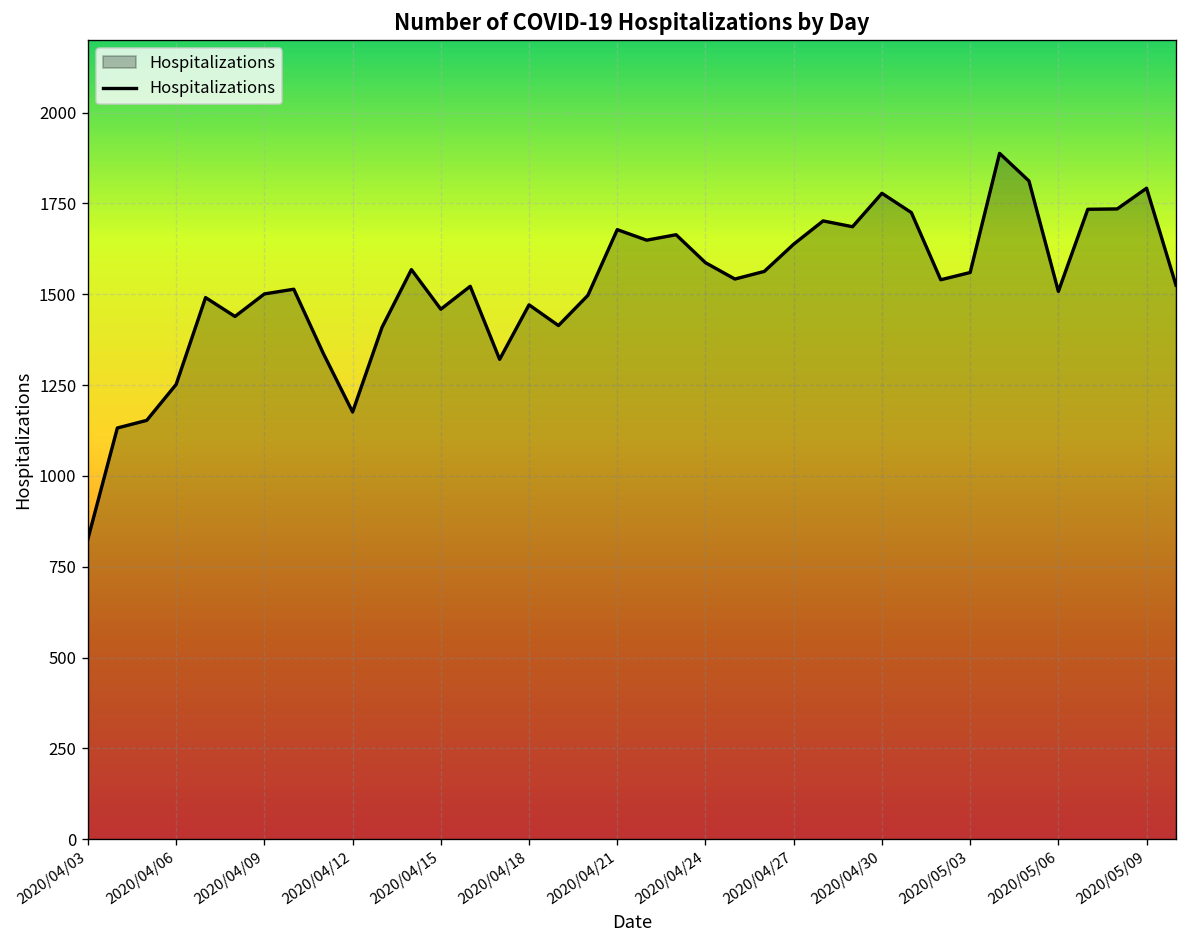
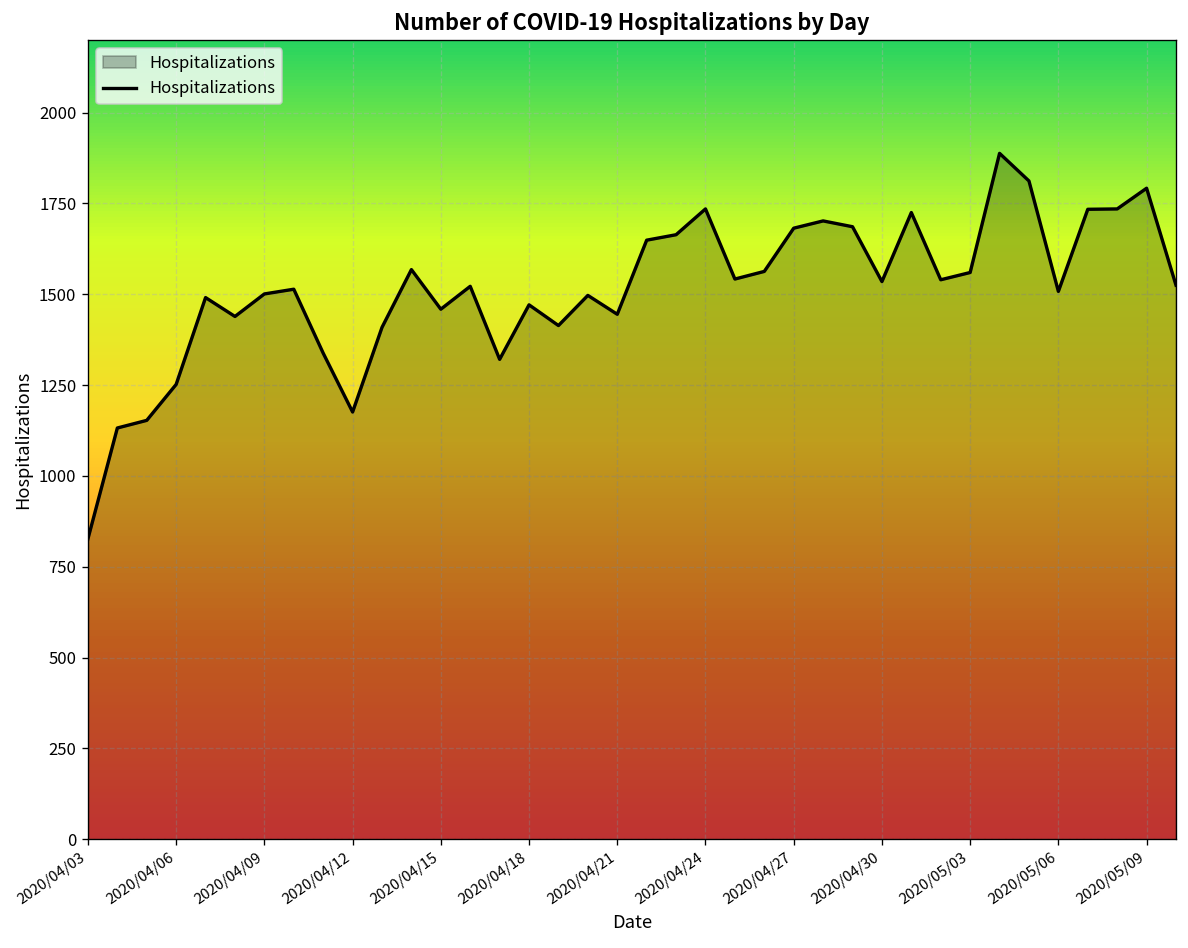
2020/04/21: 1680 -> 1450
2020/04/24: 1590 -> 1740
2020/04/27: 1640 -> 1680
2020/04/30: 1780 -> 1540
